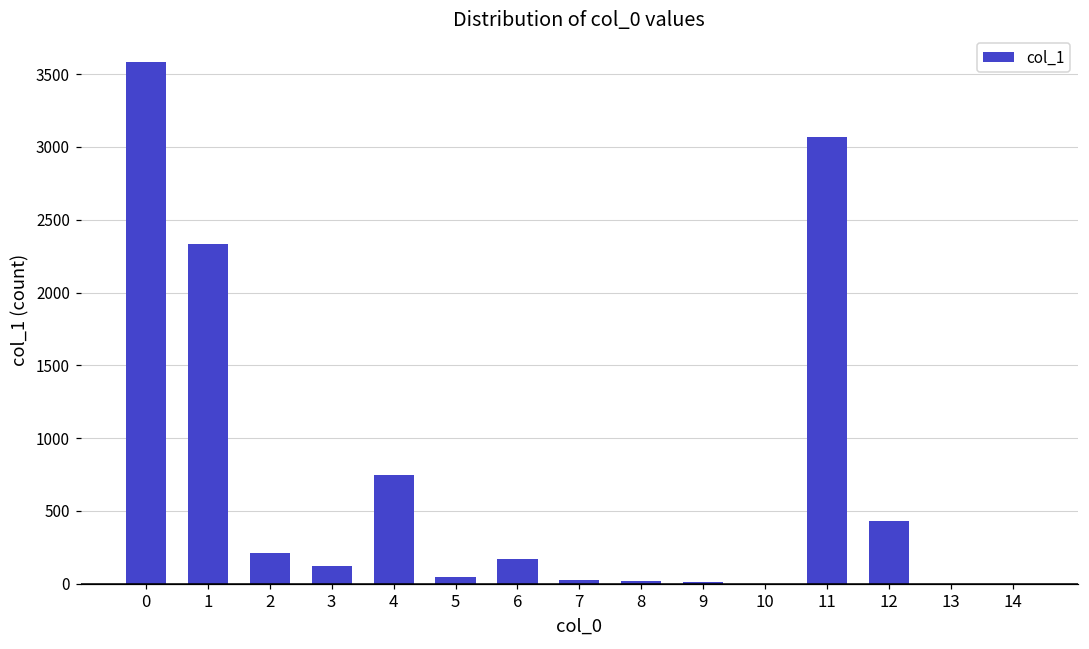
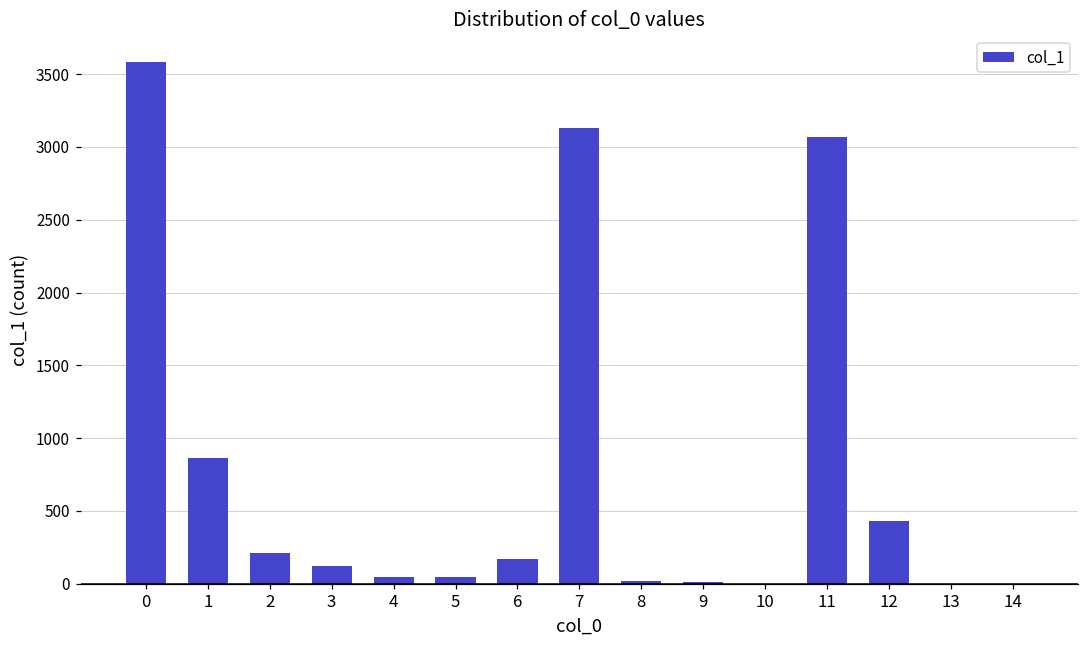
1: 2330 -> 860
4: 740 -> 50
7: 20 -> 3130
